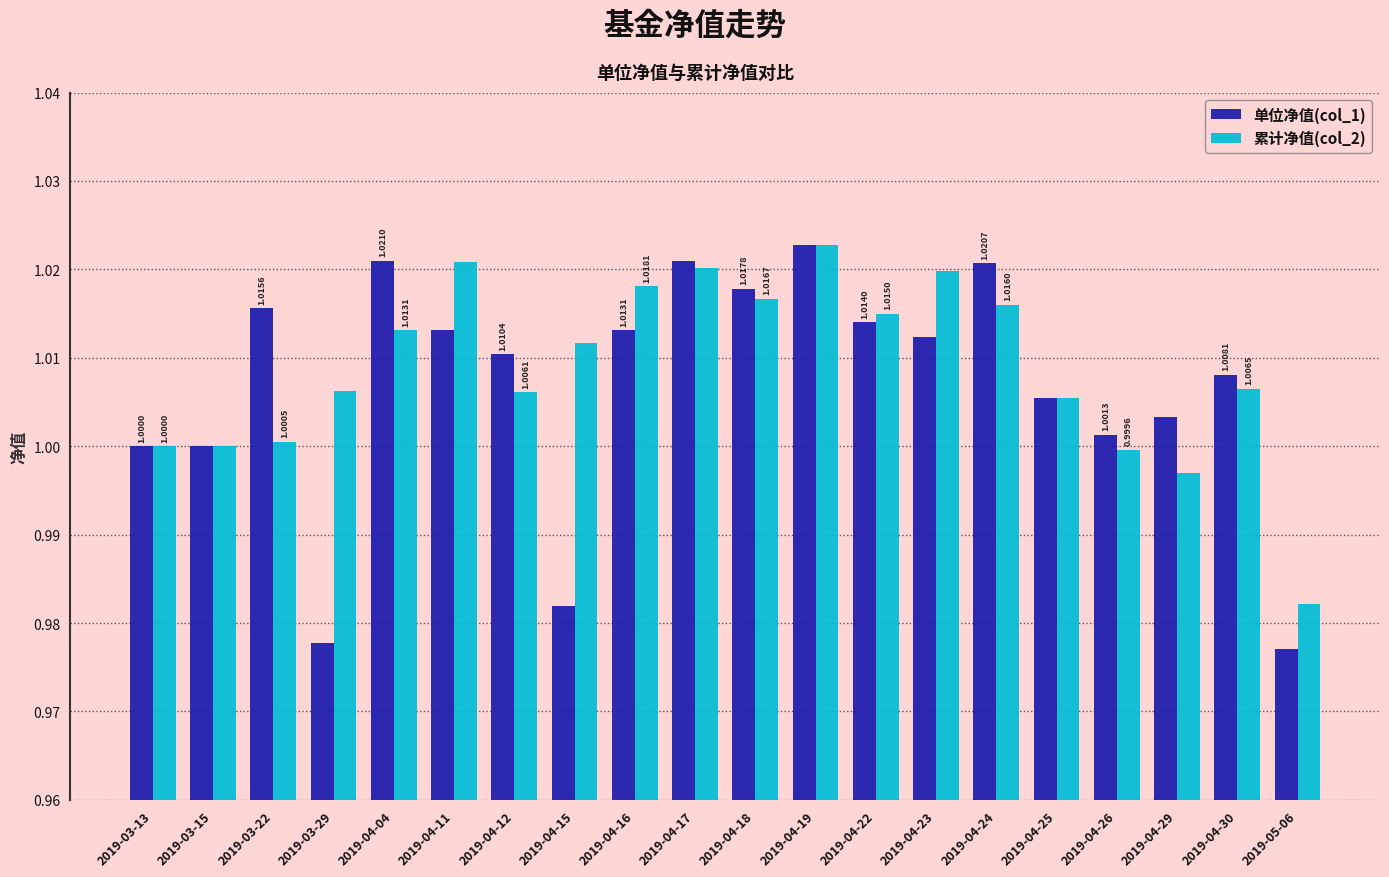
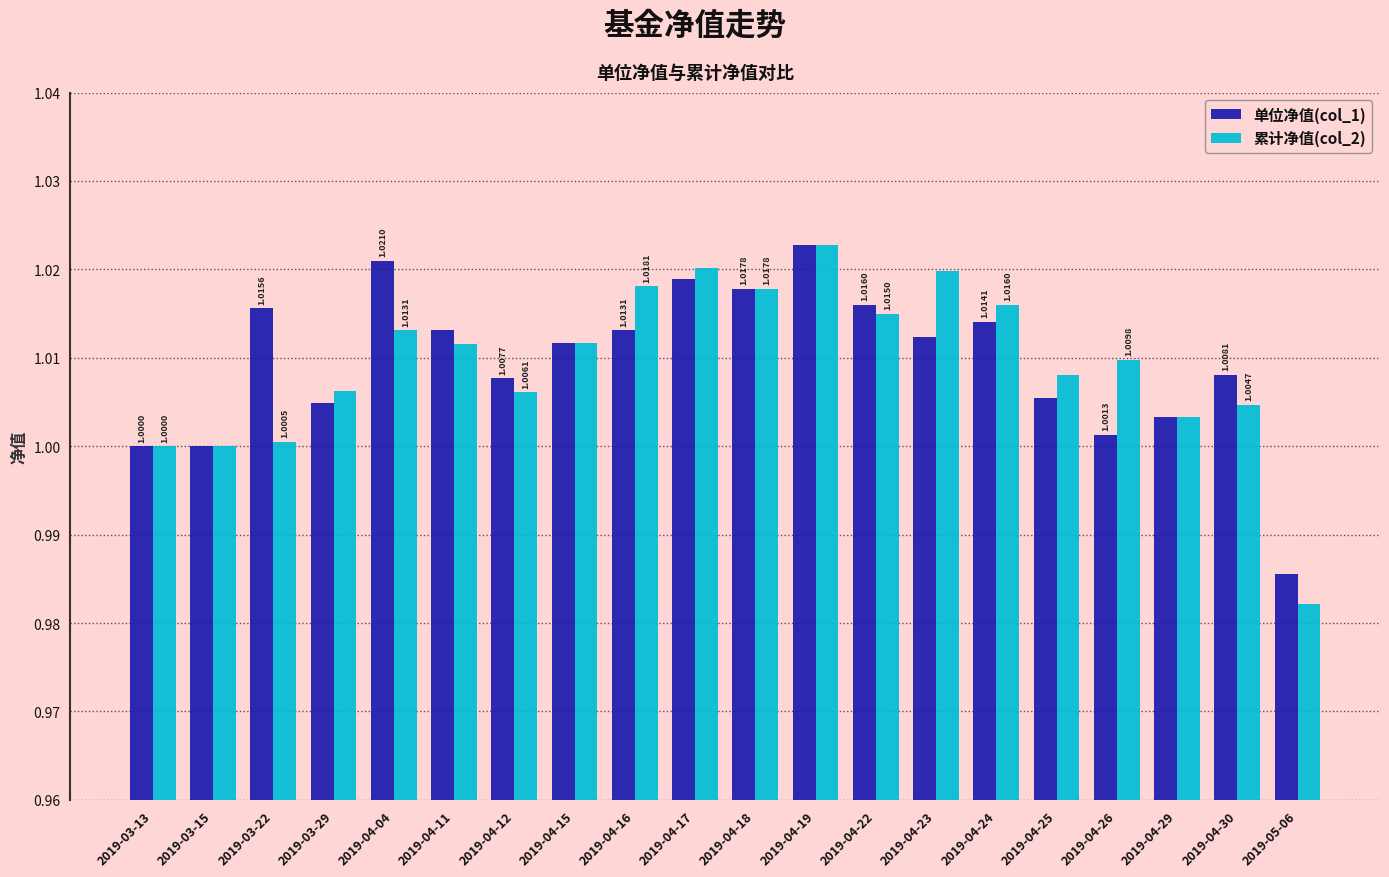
单位净值(col_1), 2019-03-29: 0.978 -> 1.005
累计净值(col_2), 2019-04-11: 1.021 -> 1.012
单位净值(col_1), 2019-04-12: 1.0104 -> 1.0077
单位净值(col_1), 2019-04-15: 0.982 -> 1.012
单位净值(col_1), 2019-04-17: 1.021 -> 1.019
累计净值(col_2), 2019-04-18: 1.0167 -> 1.0178
单位净值(col_1), 2019-04-22: 1.0140 -> 1.0160
单位净值(col_1), 2019-04-24: 1.0207 -> 1.0141
累计净值(col_2), 2019-04-25: 1.005 -> 1.008
累计净值(col_2), 2019-04-26: 0.9996 -> 1.0098
累计净值(col_2), 2019-04-29: 0.997 -> 1.003
累计净值(col_2), 2019-04-30: 1.0065 -> 1.0047
单位净值(col_1), 2019-05-06: 0.977 -> 0.986
